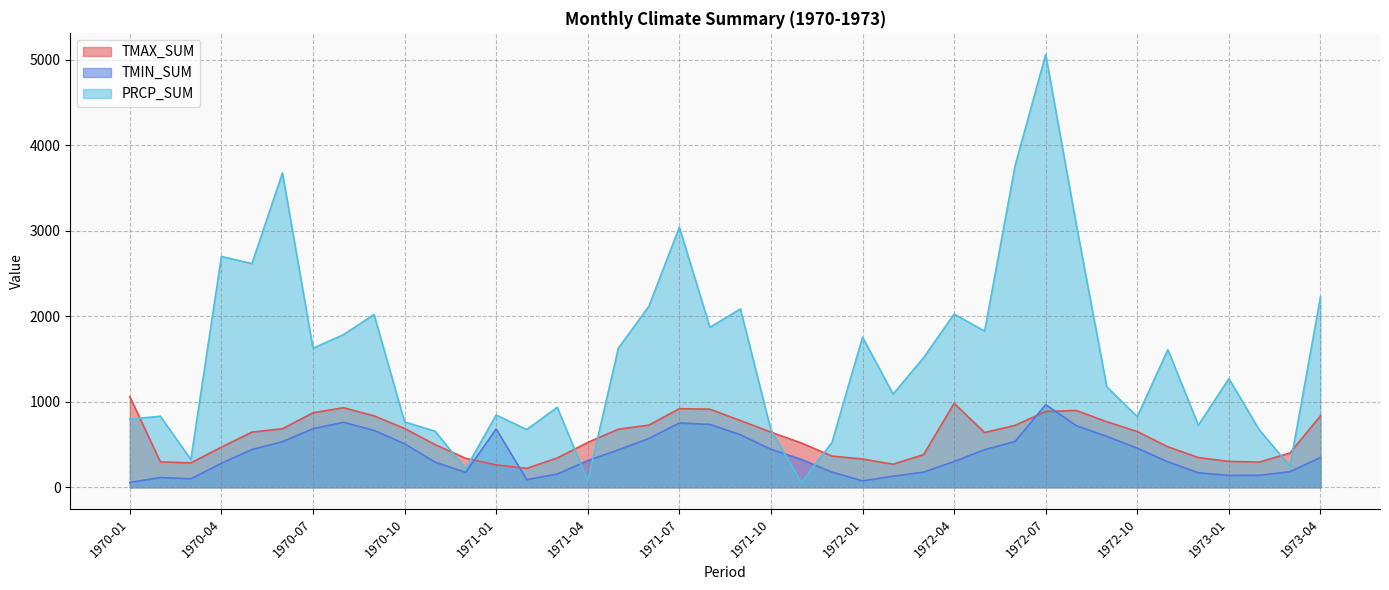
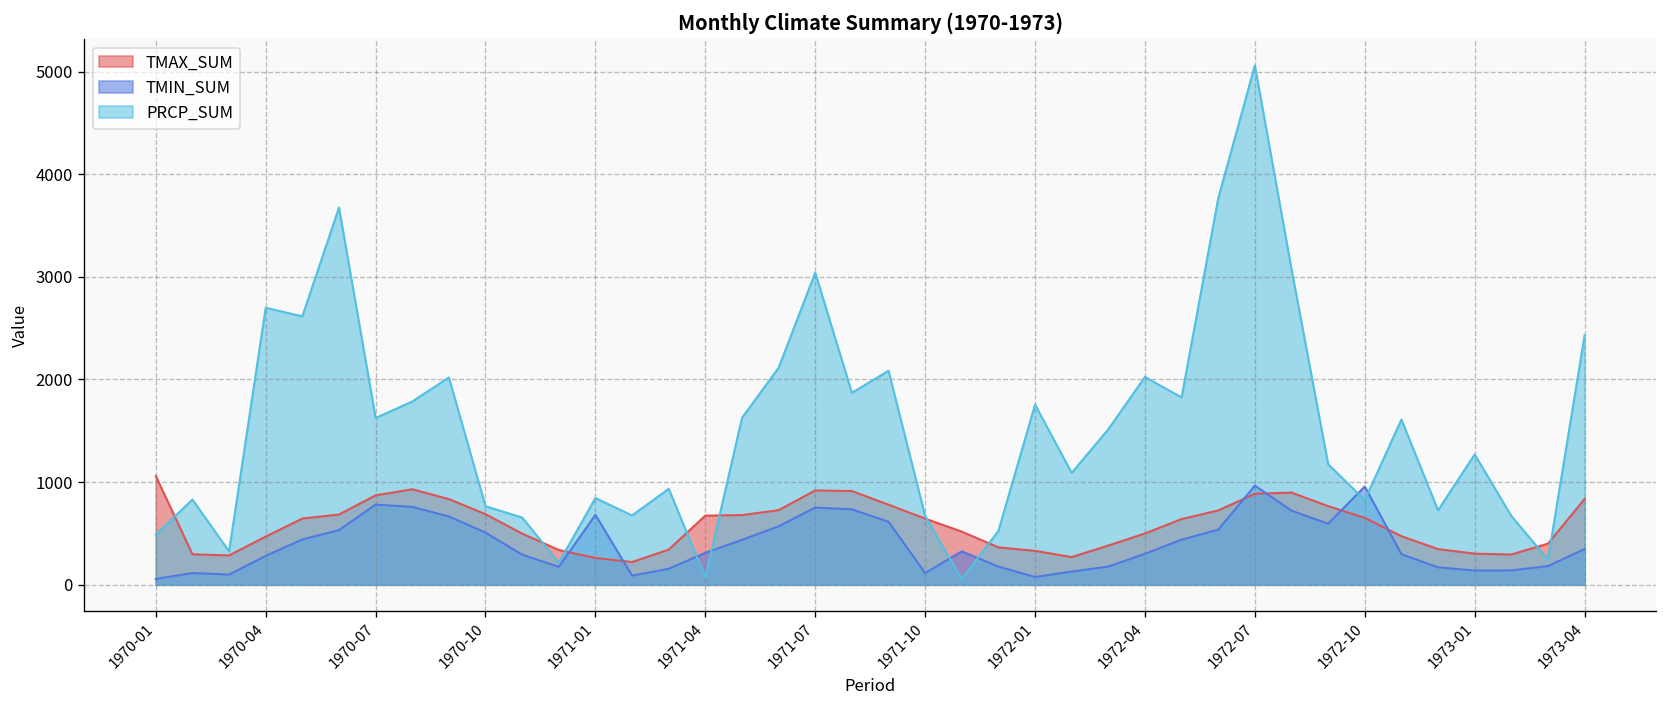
PRCP_SUM, 1970-01: 800 -> 500
TMIN_SUM, 1970-07: 700 -> 800
TMAX_SUM, 1971-04: 500 -> 700
TMIN_SUM, 1971-10: 400 -> 100
TMAX_SUM, 1972-04: 1000 -> 500
TMIN_SUM, 1972-10: 500 -> 1000
PRCP_SUM, 1973-04: 2200 -> 2400
